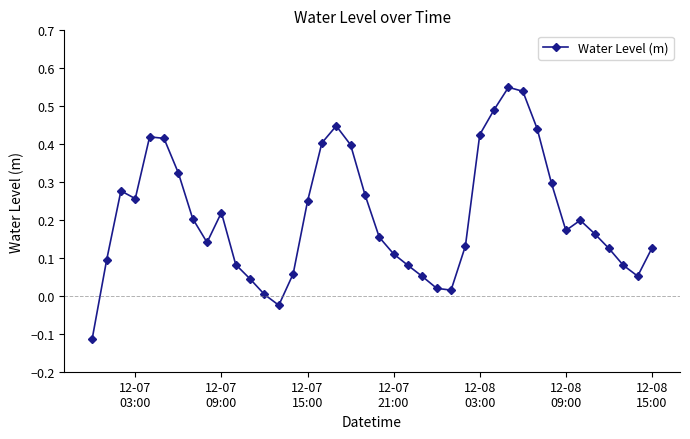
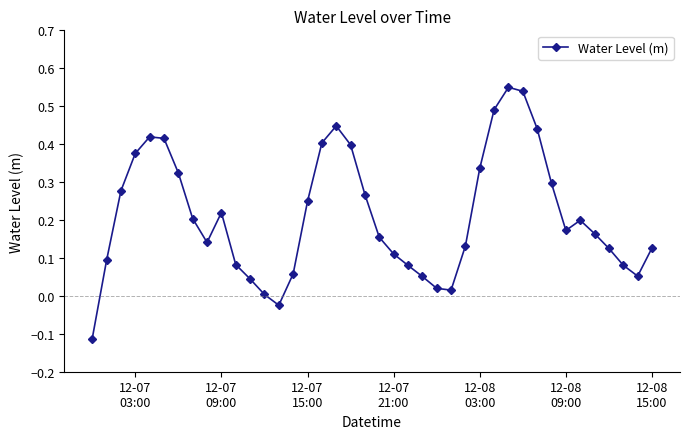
12-07 03:00: 0.26 -> 0.38
12-08 03:00: 0.43 -> 0.34
